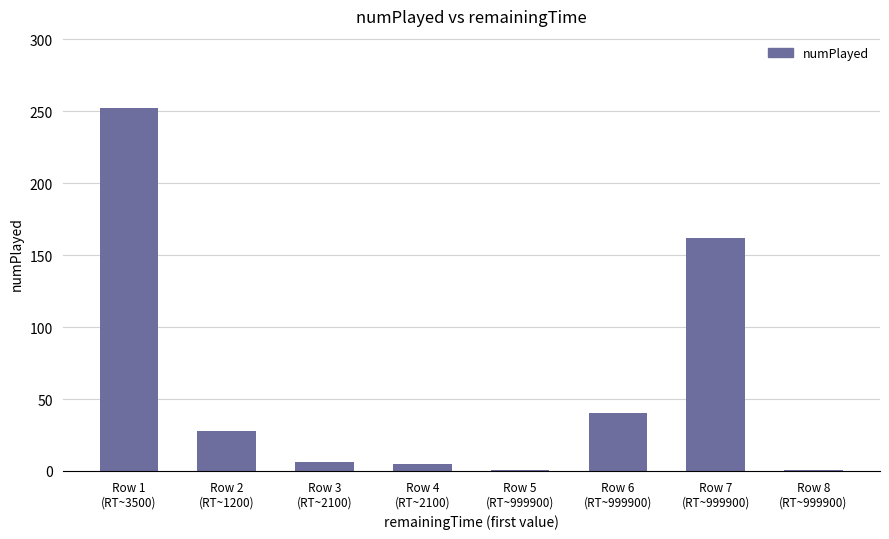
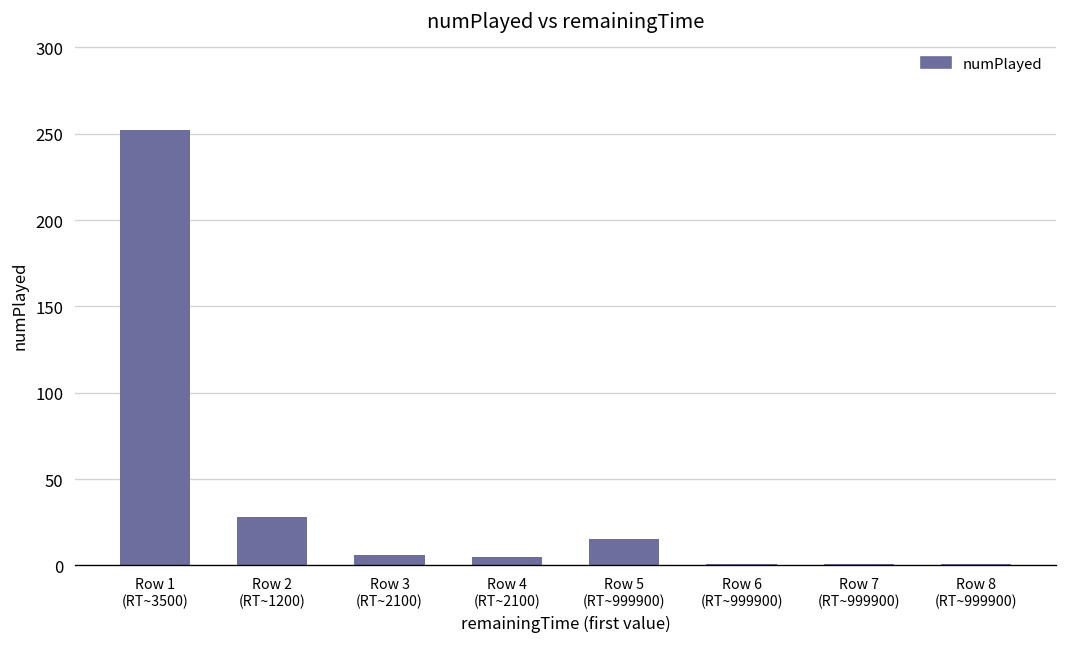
Row 5 (RT~999900): 1 -> 15
Row 6 (RT~999900): 40 -> 1
Row 7 (RT~999900): 162 -> 1
